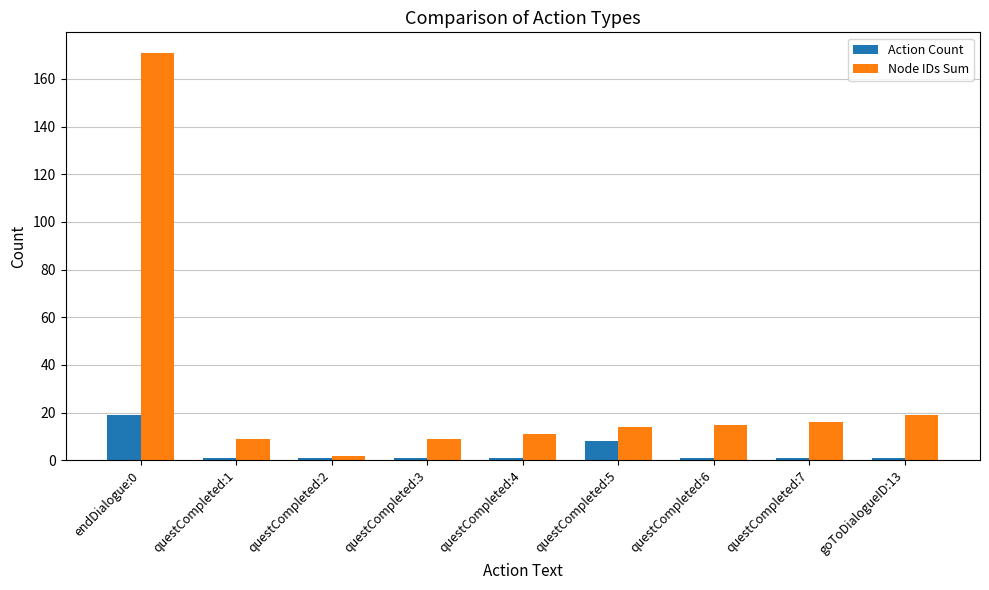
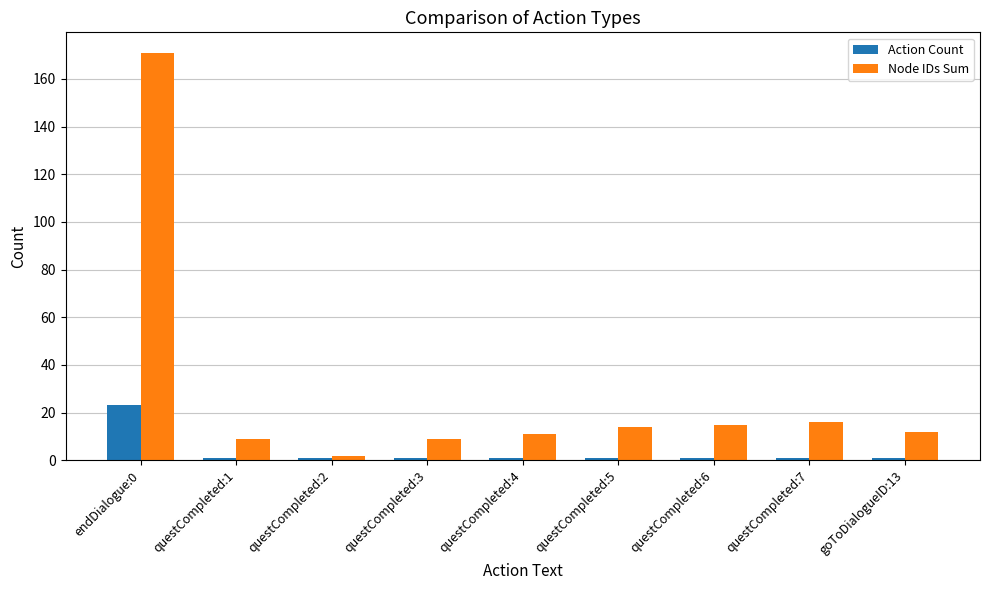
Action Count, endDialogue:0: 19 -> 23
Action Count, questCompleted:5: 8 -> 1
Node IDs Sum, goToDialogueID:13: 19 -> 12
